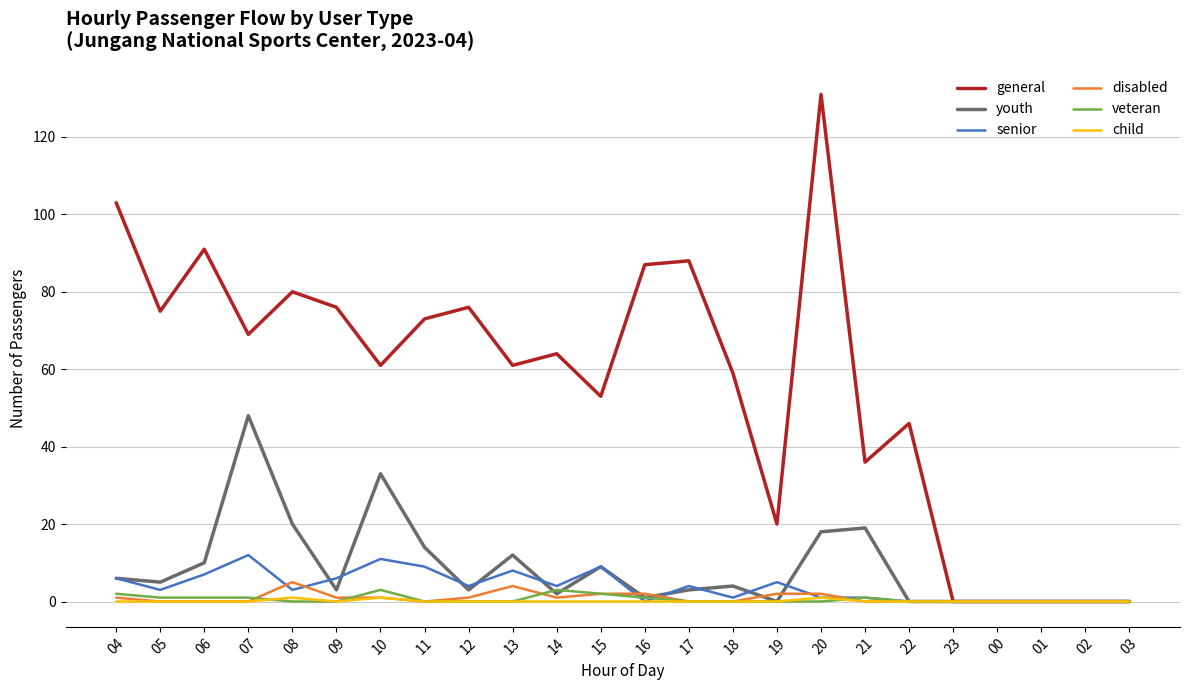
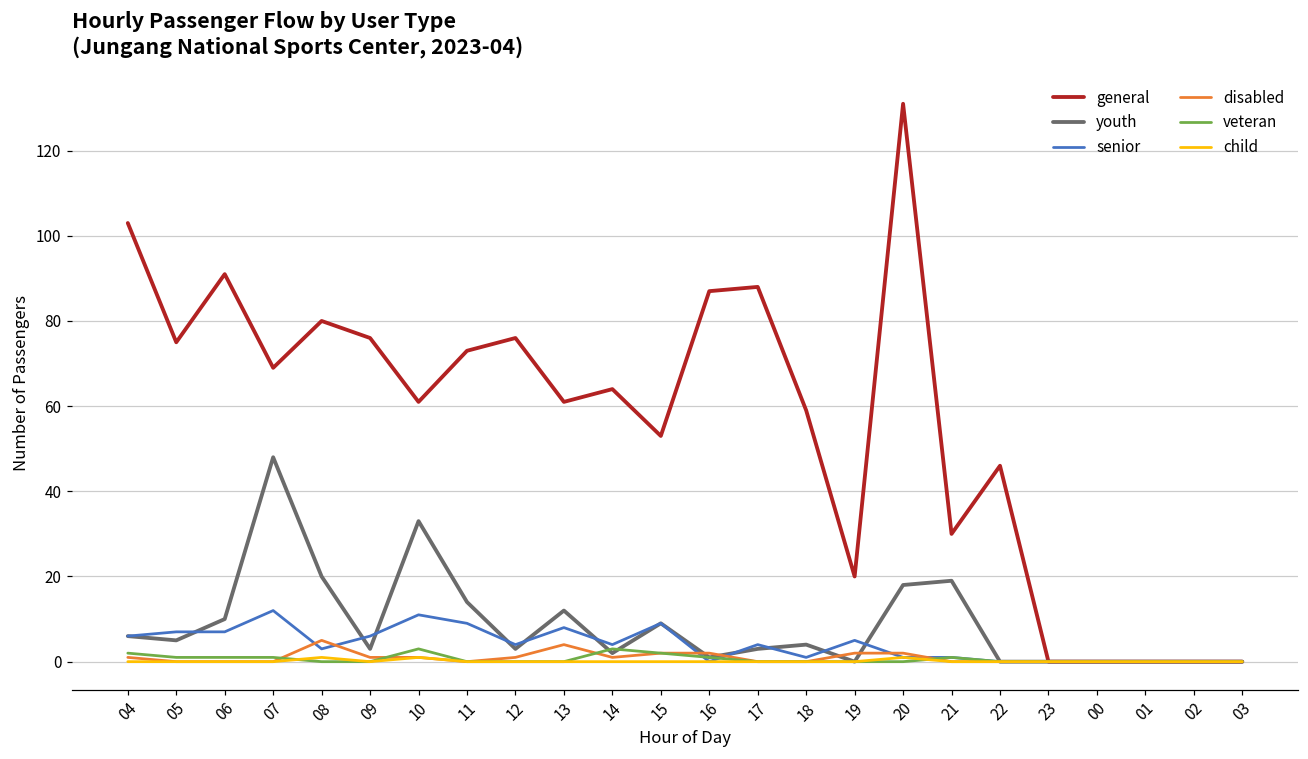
senior, 05: 3 -> 7
general, 21: 36 -> 30
